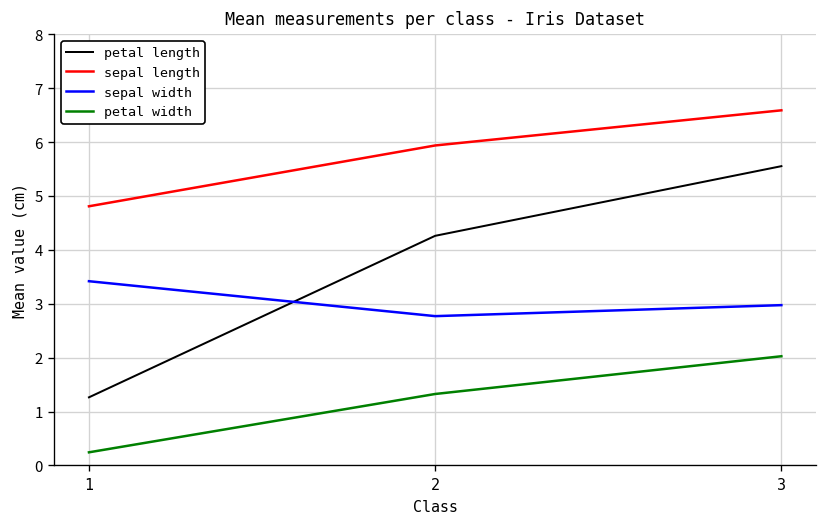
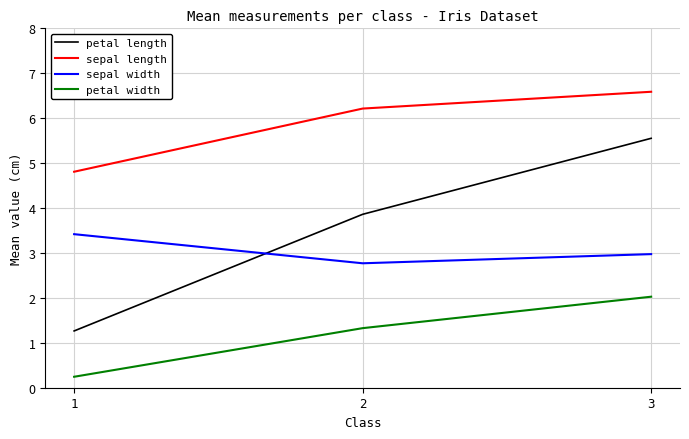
petal length, 2: 4.3 -> 3.9
sepal length, 2: 5.9 -> 6.2
